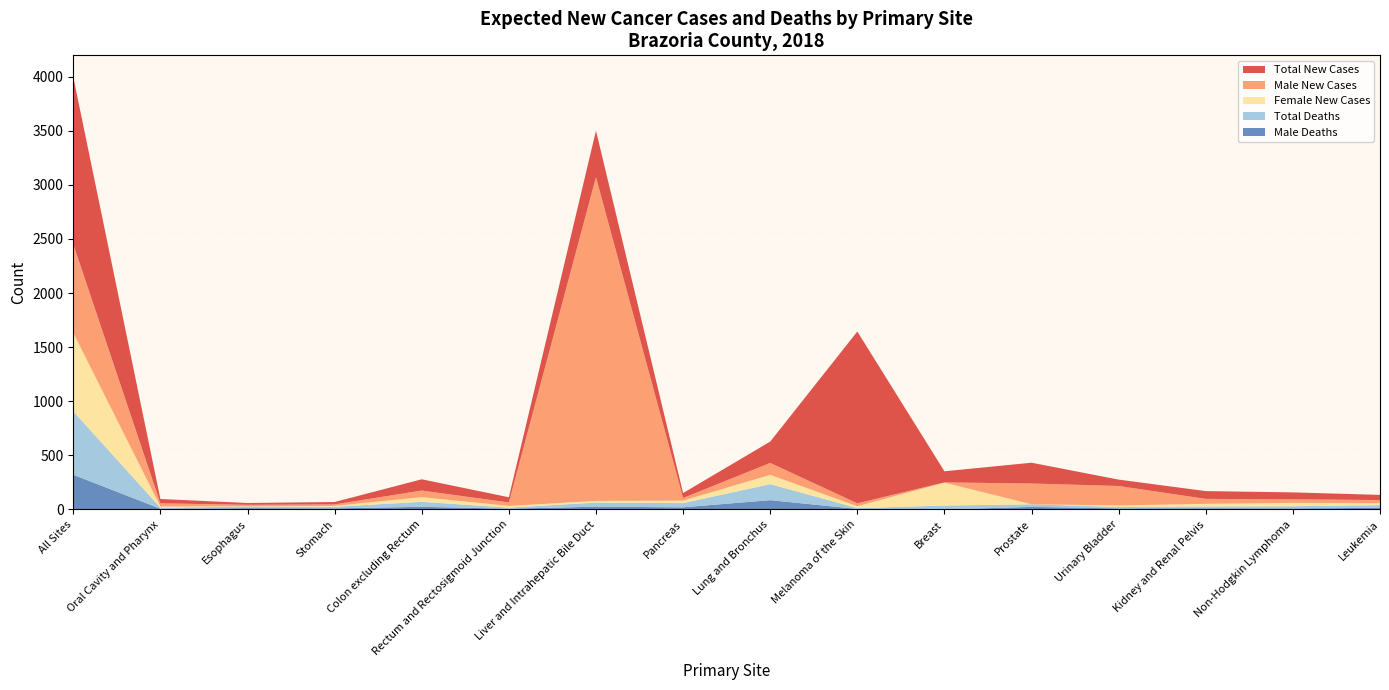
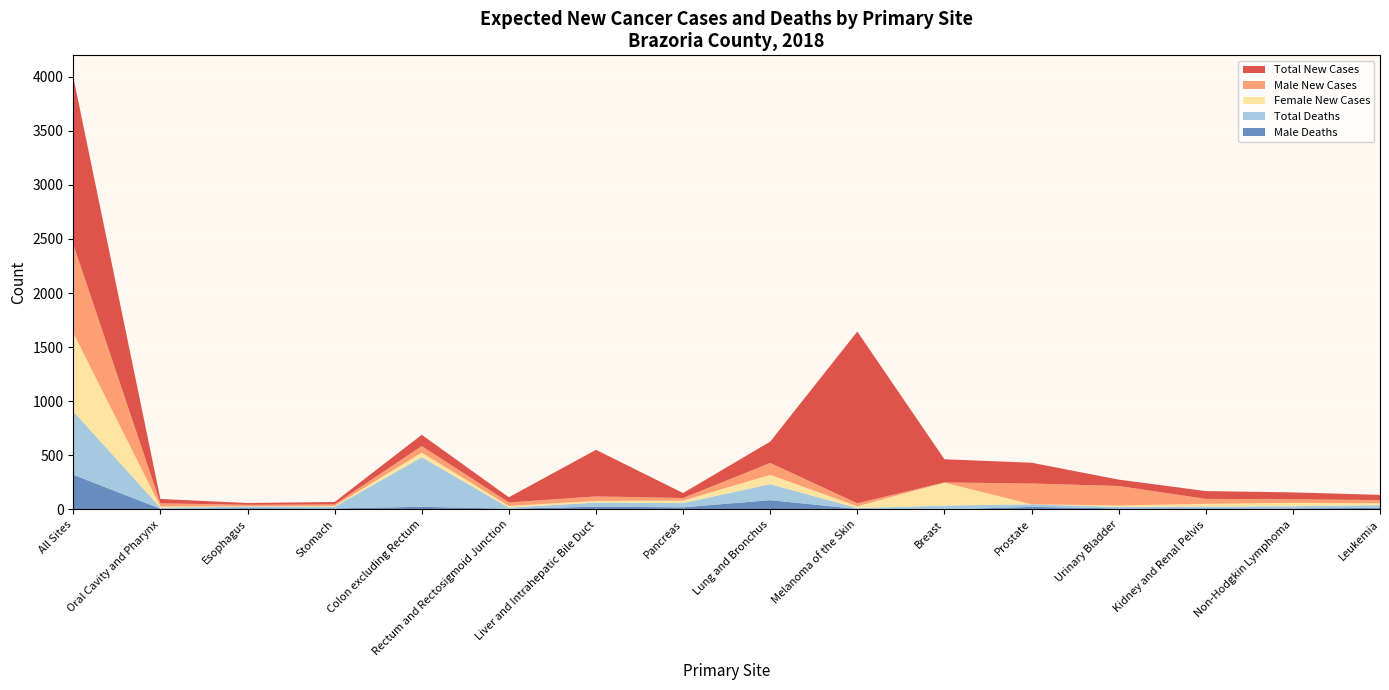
Total Deaths, Colon excluding Rectum: 50 -> 460
Male New Cases, Liver and Intrahepatic Bile Duct: 2990 -> 40
Total New Cases, Breast: 100 -> 210
